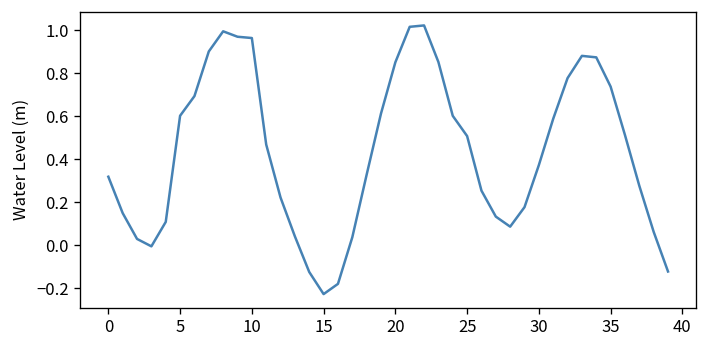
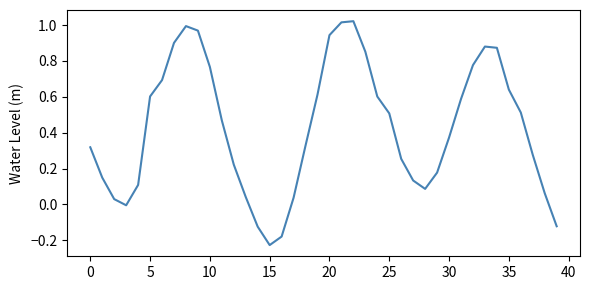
10: 0.96 -> 0.77
20: 0.85 -> 0.94
35: 0.74 -> 0.64
